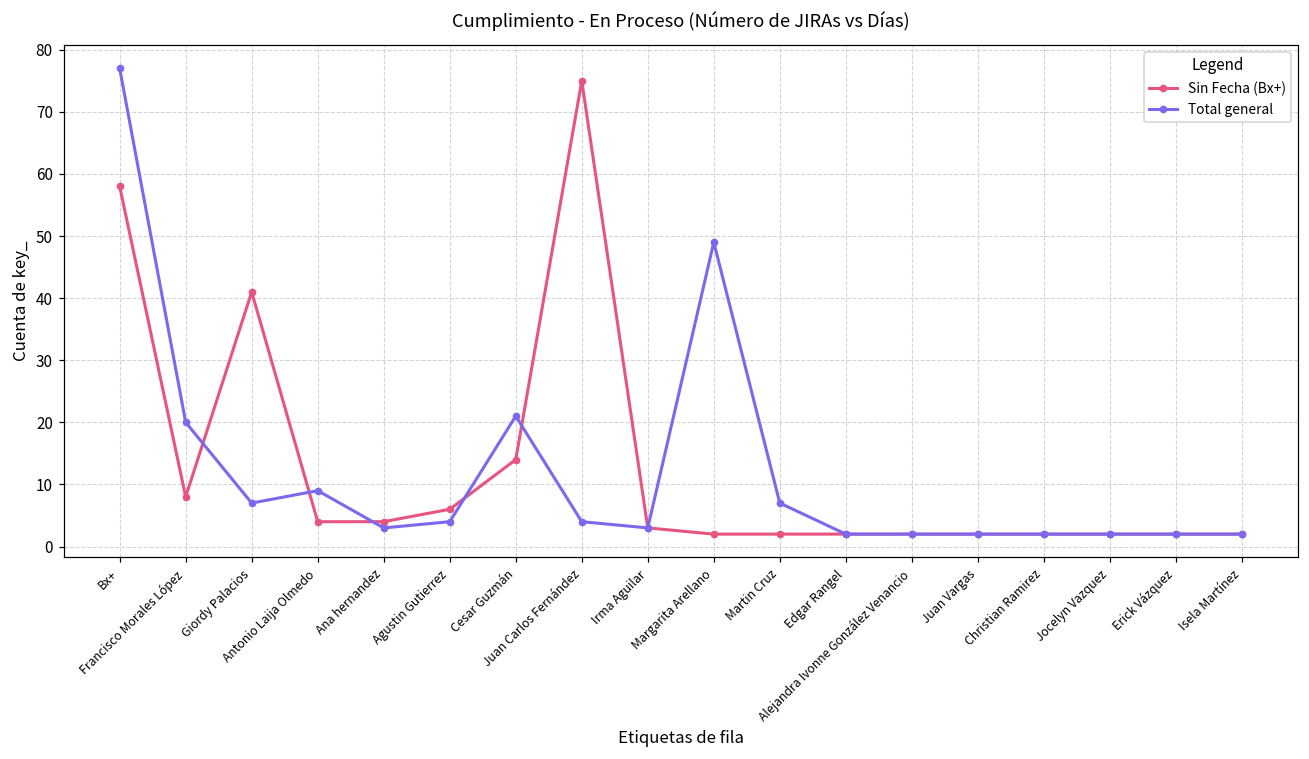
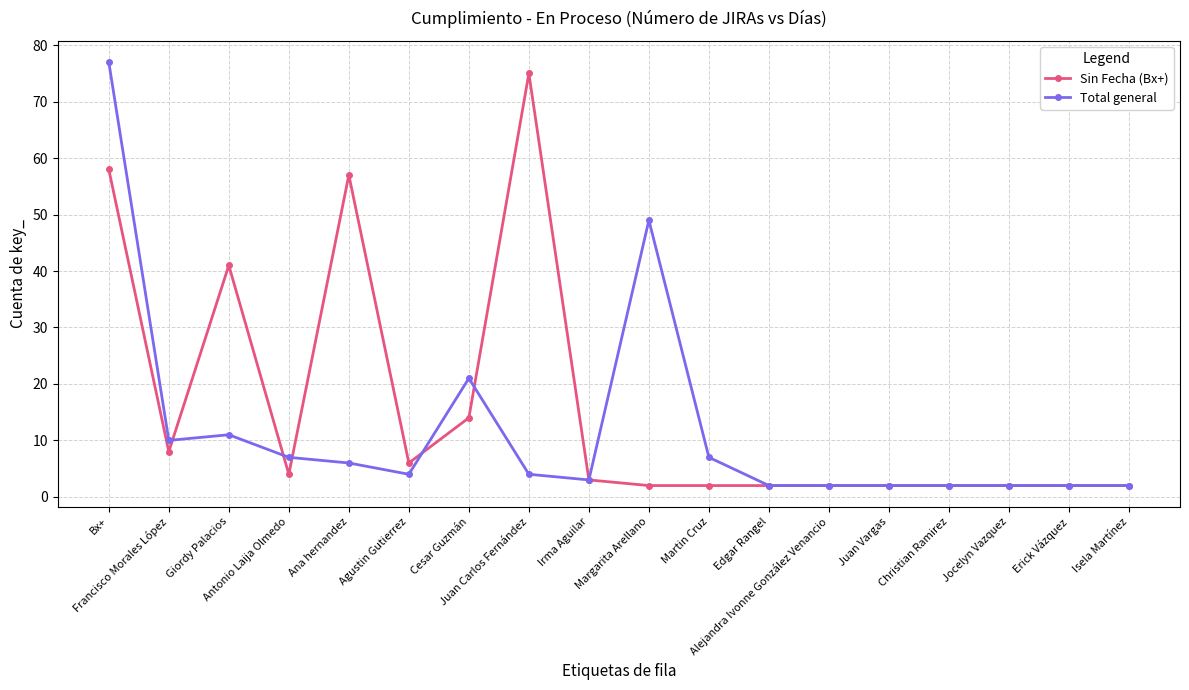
Total general, Francisco Morales López: 20 -> 10
Total general, Giordy Palacios: 7 -> 11
Total general, Antonio Laija Olmedo: 9 -> 7
Sin Fecha (Bx+), Ana hernandez: 4 -> 57
Total general, Ana hernandez: 3 -> 6
